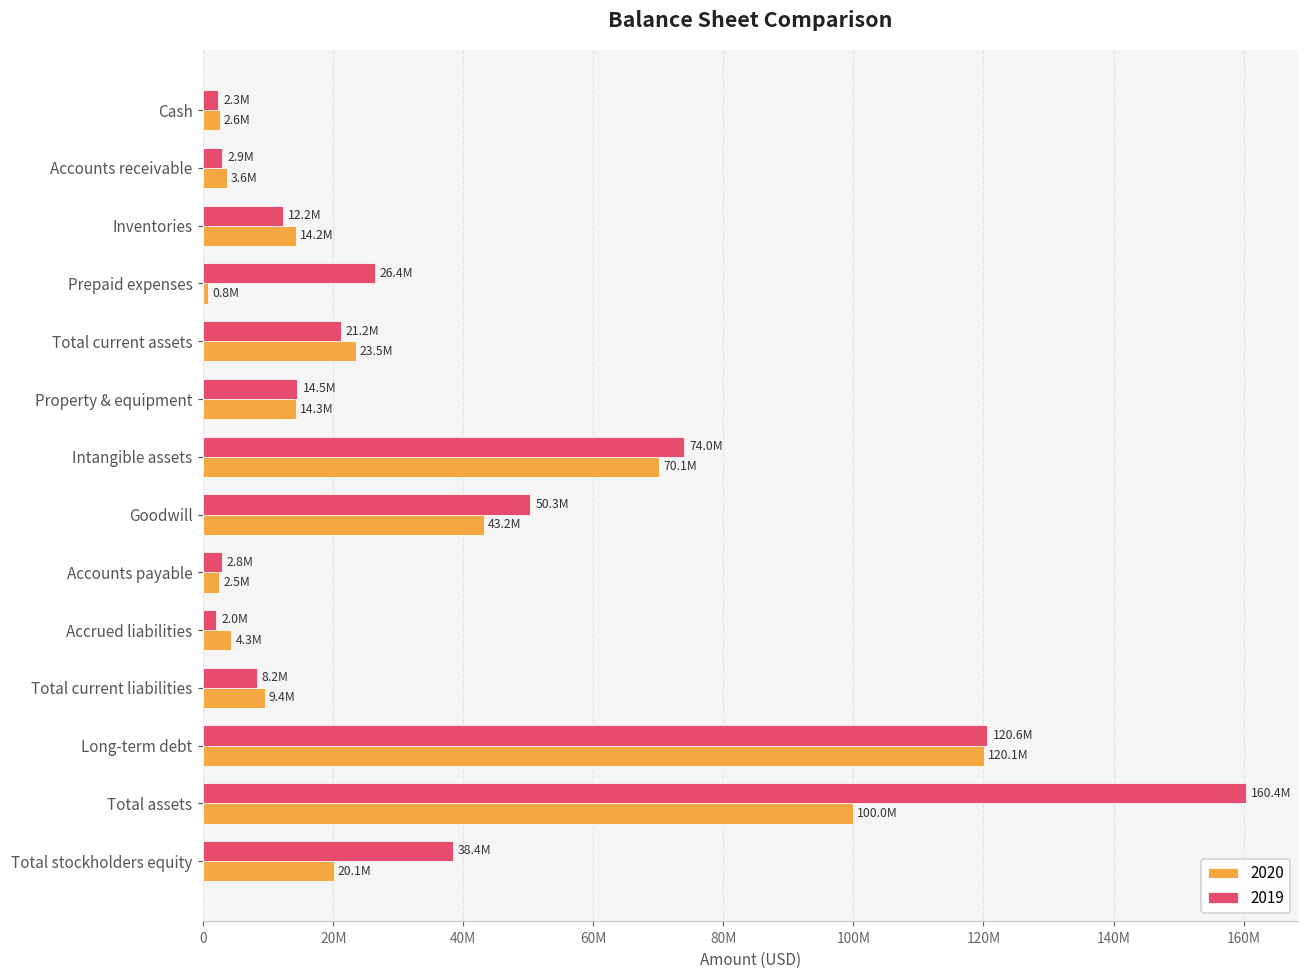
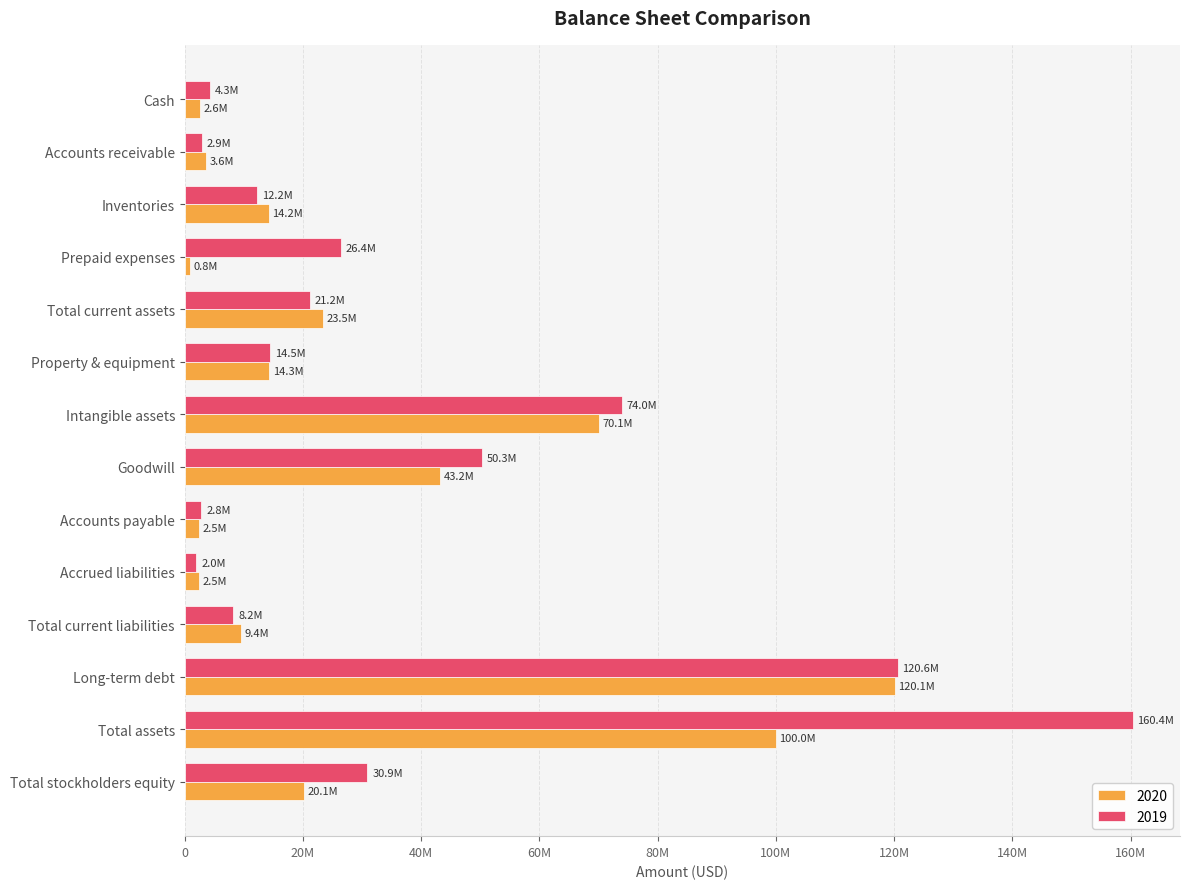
2019, Cash: 2.3M -> 4.3M
2020, Accrued liabilities: 4.3M -> 2.5M
2019, Total stockholders equity: 38.4M -> 30.9M
